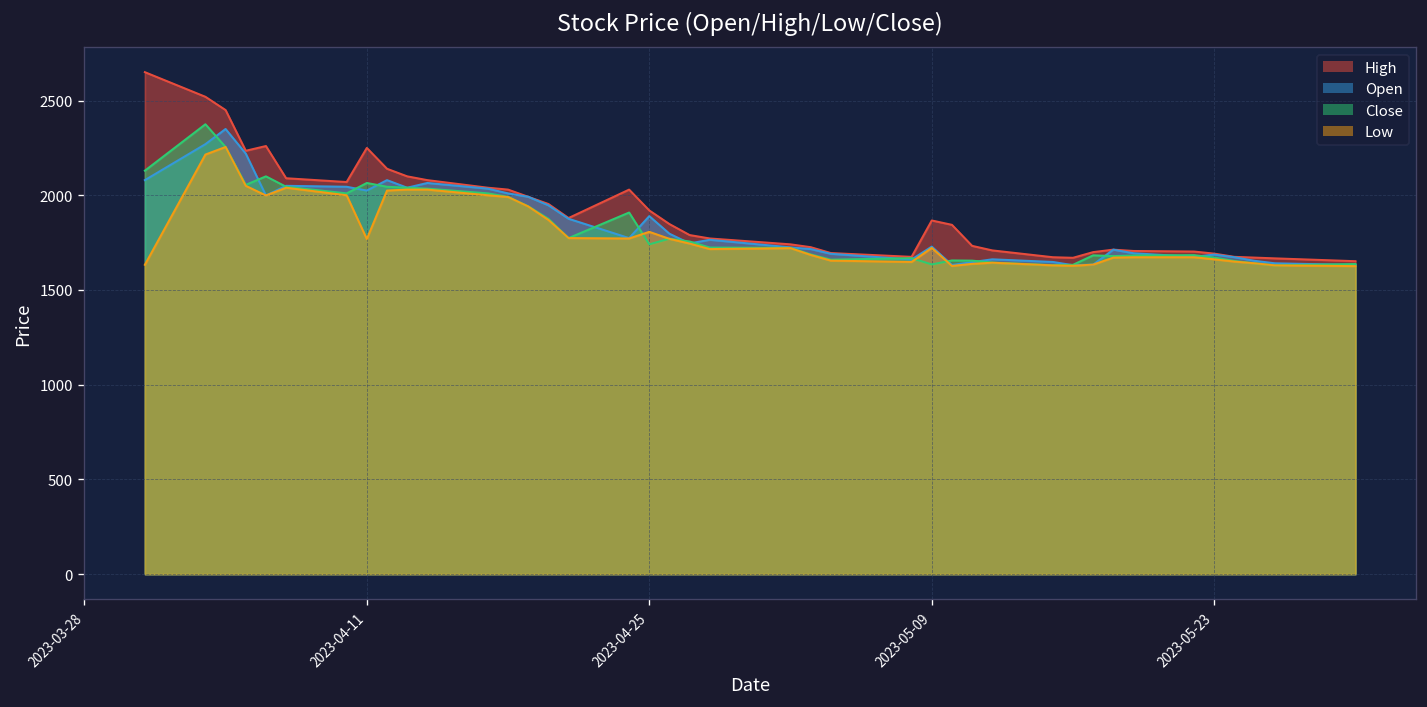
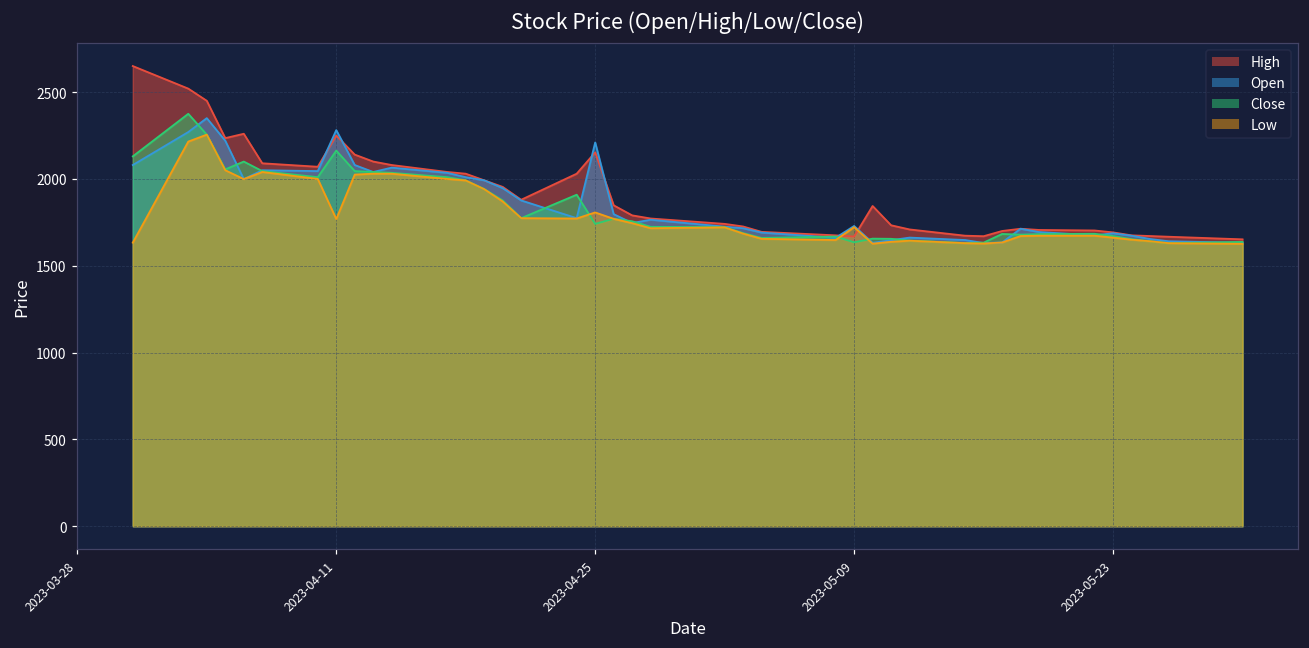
Open, 2023-04-11: 2030 -> 2280
Close, 2023-04-11: 2070 -> 2160
High, 2023-04-25: 1920 -> 2150
Open, 2023-04-25: 1890 -> 2210
High, 2023-05-09: 1870 -> 1670
